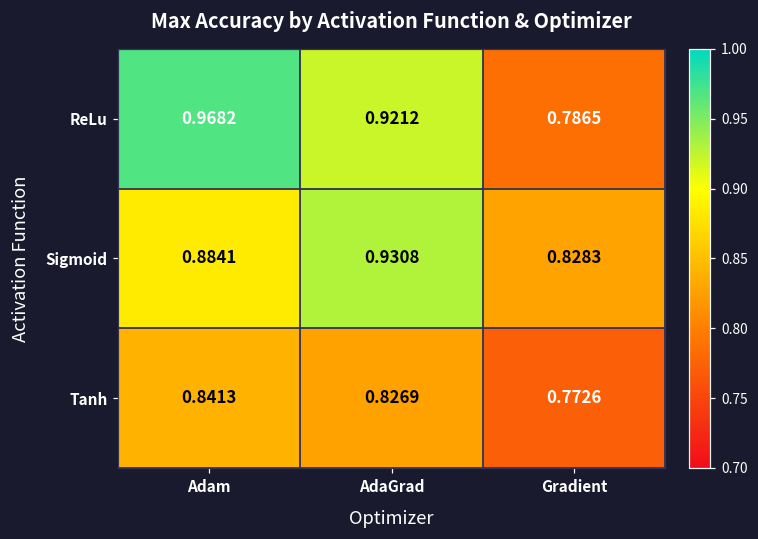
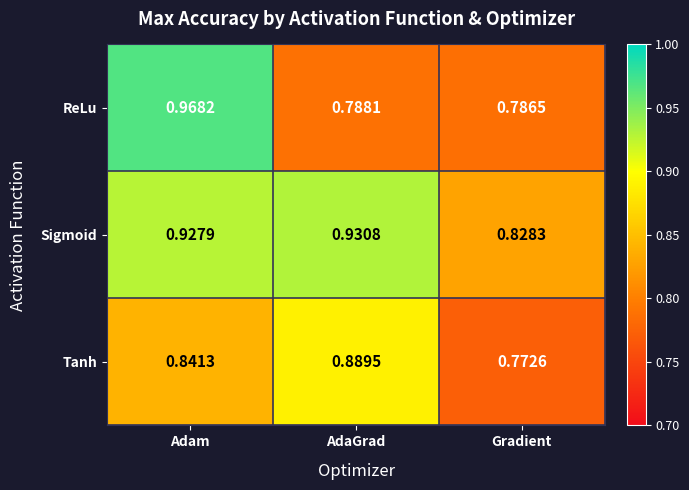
ReLu, AdaGrad: 0.9212 -> 0.7881
Sigmoid, Adam: 0.8841 -> 0.9279
Tanh, AdaGrad: 0.8269 -> 0.8895
